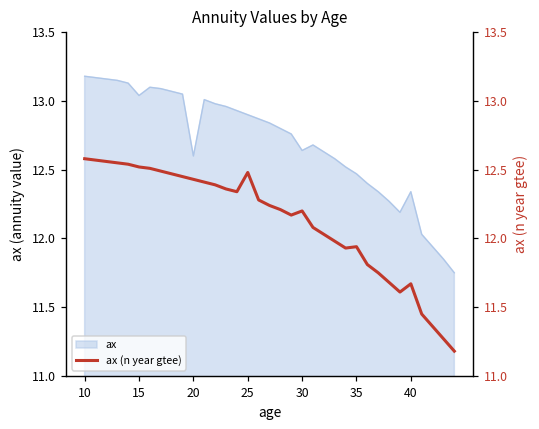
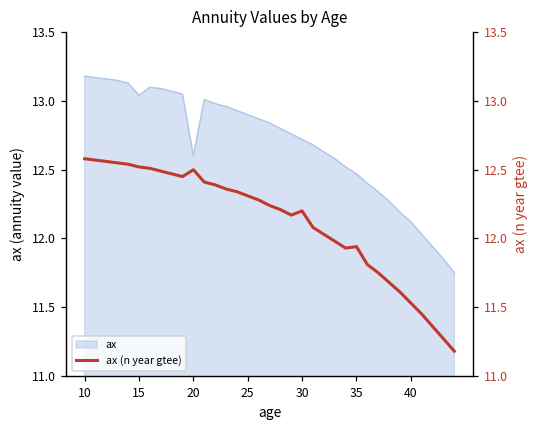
ax, 30: 12.64 -> 12.72
ax, 40: 12.34 -> 12.12
ax (n year gtee), 20: 12.43 -> 12.50
ax (n year gtee), 25: 12.48 -> 12.31
ax (n year gtee), 40: 11.67 -> 11.53
